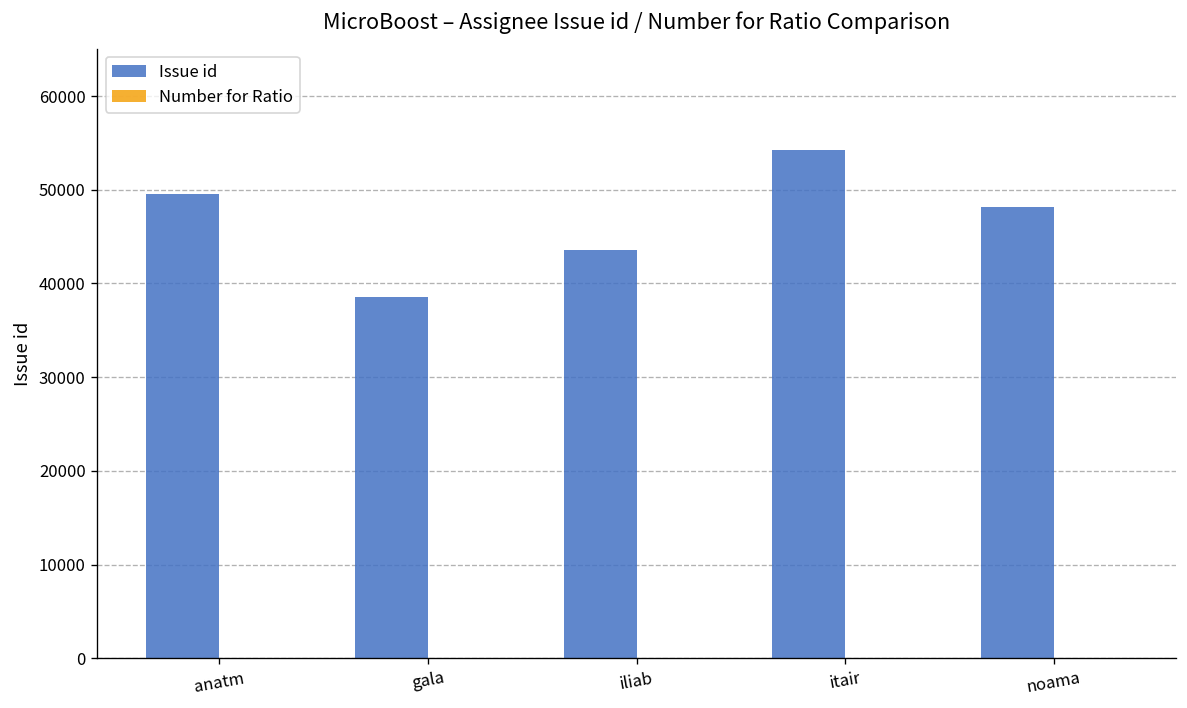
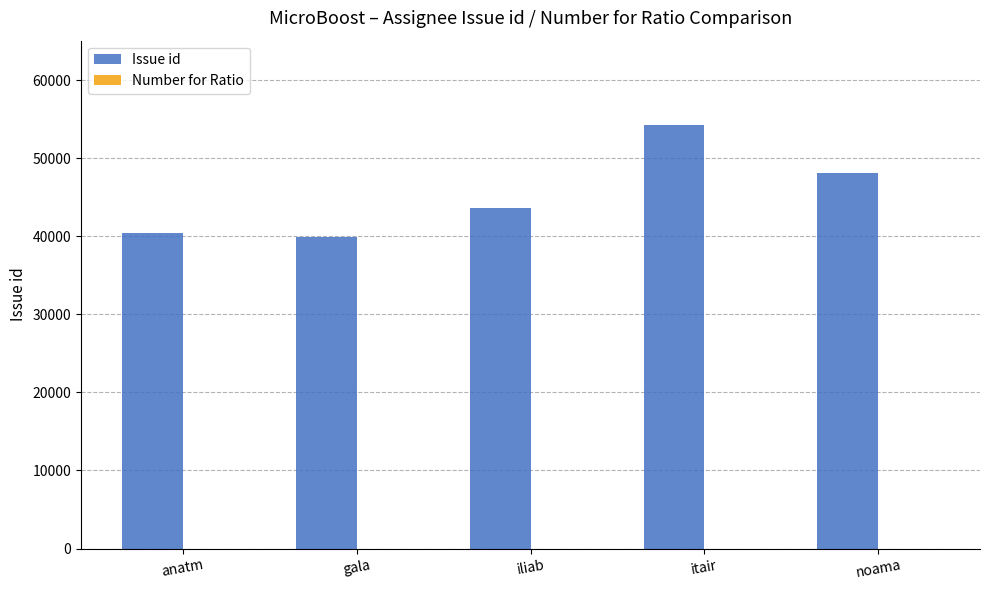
Issue id, anatm: 50000 -> 40000
Issue id, gala: 39000 -> 40000
